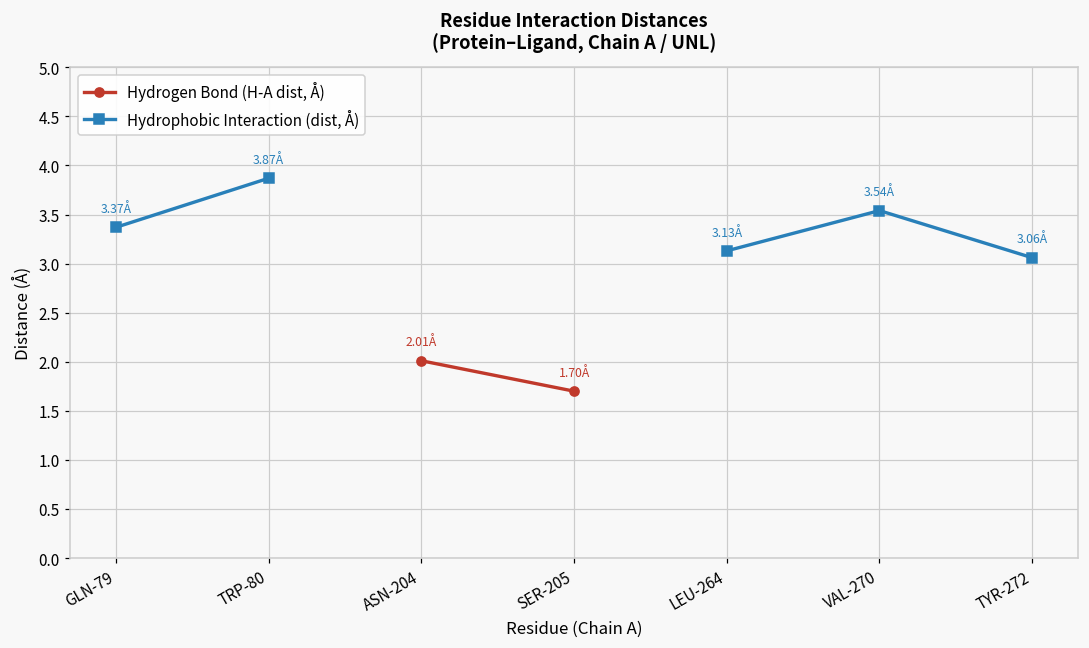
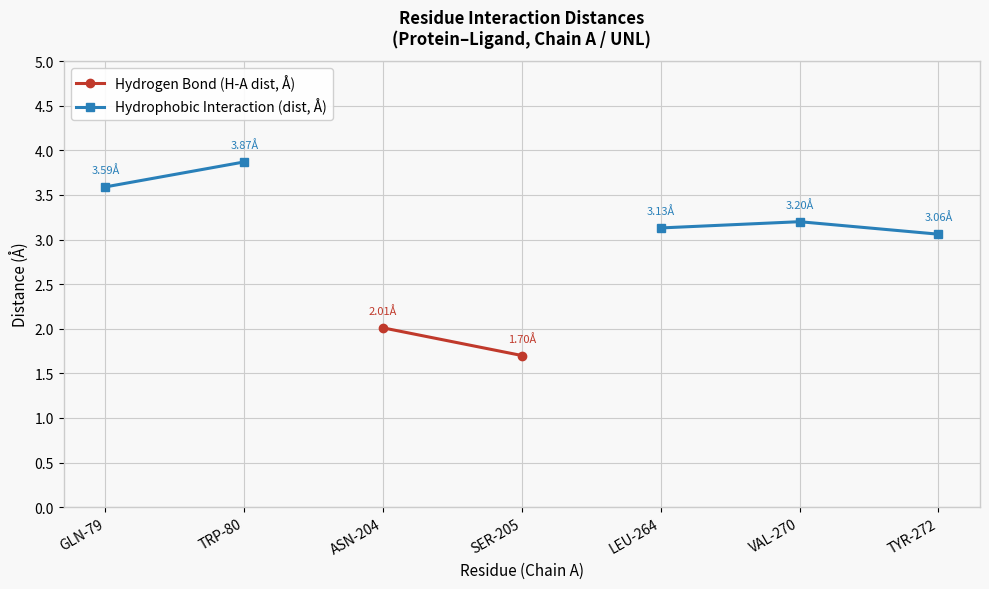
Hydrophobic Interaction (dist, Å), GLN-79: 3.37Å -> 3.59Å
Hydrophobic Interaction (dist, Å), VAL-270: 3.54Å -> 3.20Å
